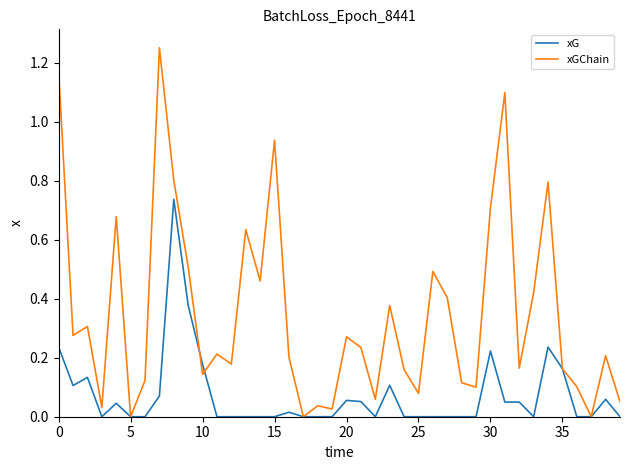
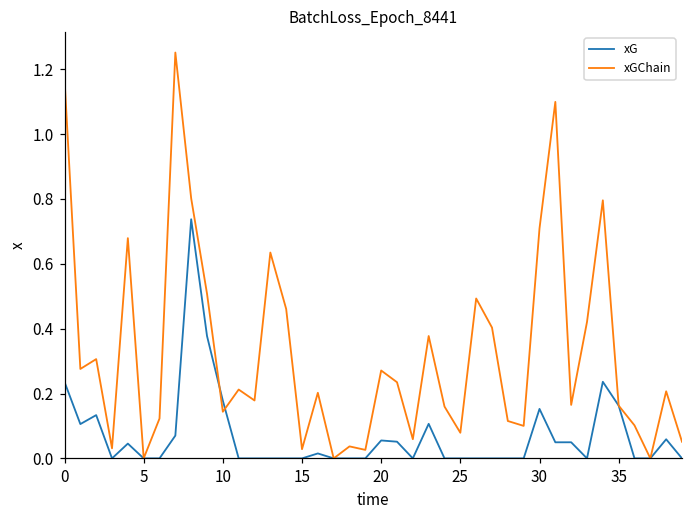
xGChain, 15: 0.94 -> 0.03
xG, 30: 0.22 -> 0.15
